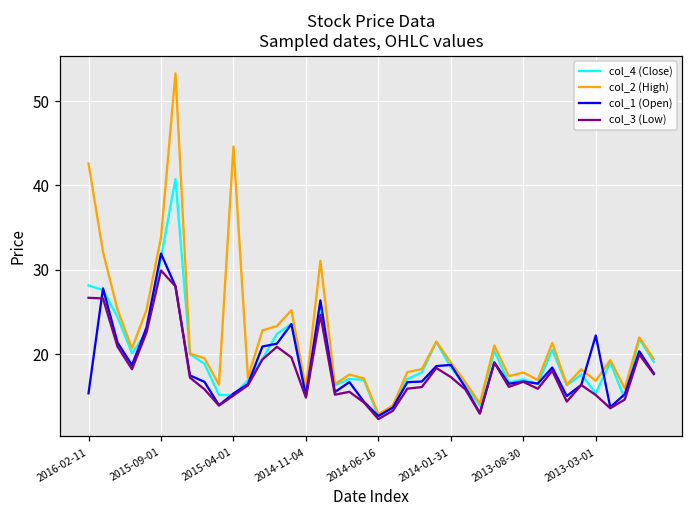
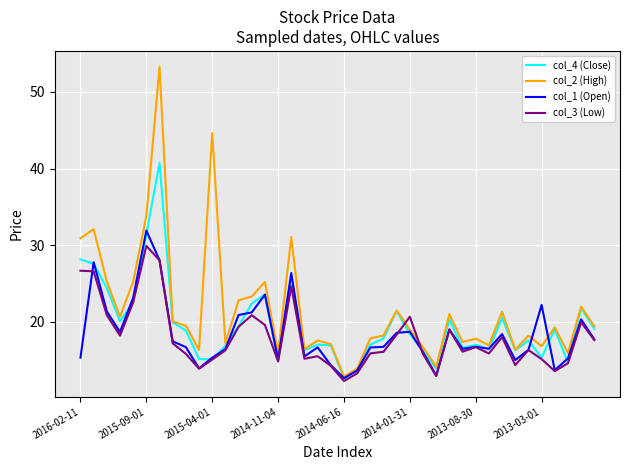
col_2 (High), 2016-02-11: 43 -> 31
col_3 (Low), 2014-01-31: 17 -> 21
